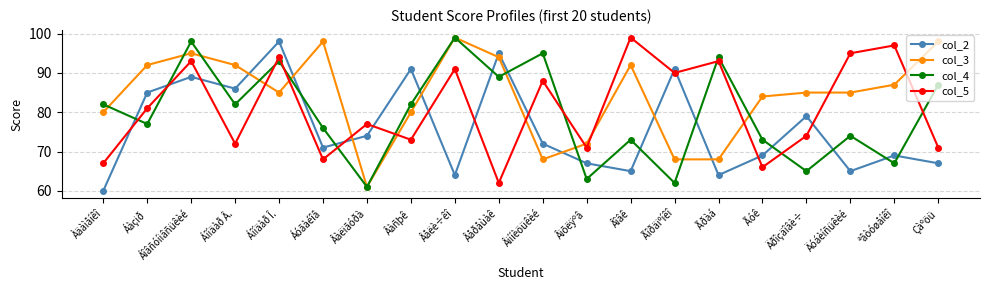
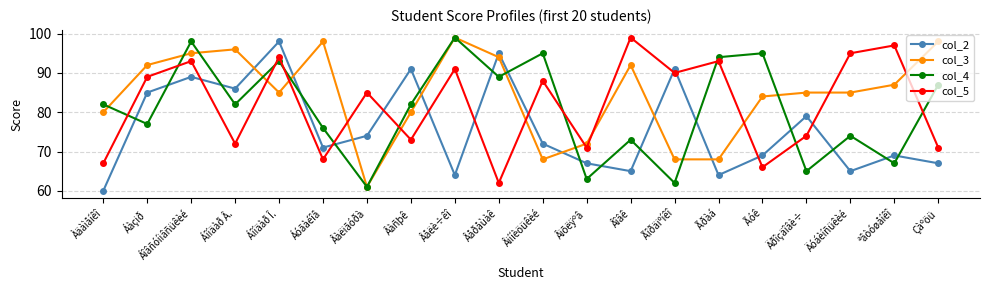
col_5, Áàçið: 81 -> 89
col_3, Áîíäàð Â.: 92 -> 96
col_5, Âàëiãóðà: 77 -> 85
col_4, Ãóê: 73 -> 95
